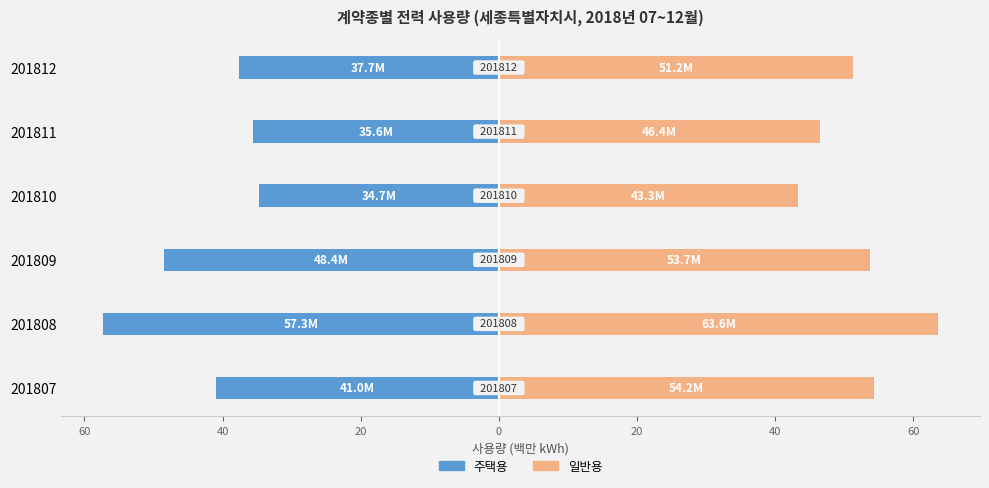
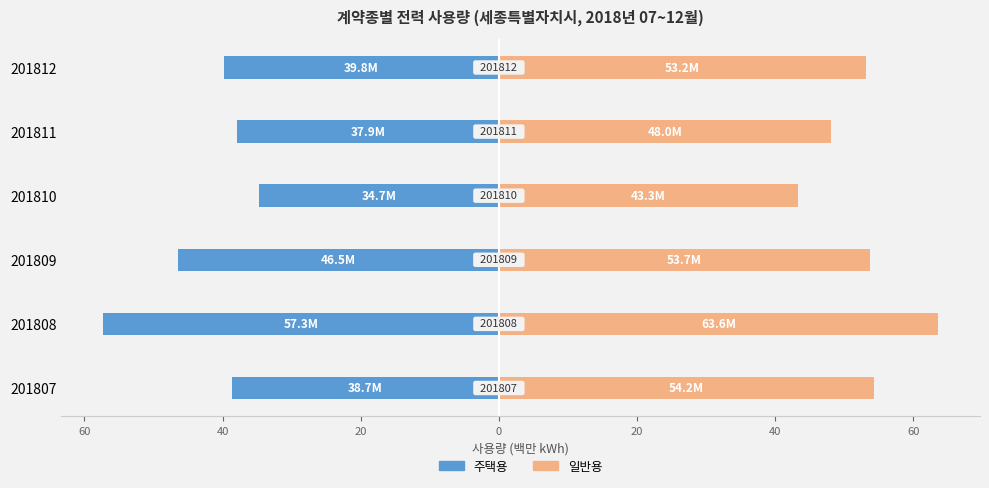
주택용, 201812: 37.7M -> 39.8M
일반용, 201812: 51.2M -> 53.2M
주택용, 201811: 35.6M -> 37.9M
일반용, 201811: 46.4M -> 48.0M
주택용, 201809: 48.4M -> 46.5M
주택용, 201807: 41.0M -> 38.7M
